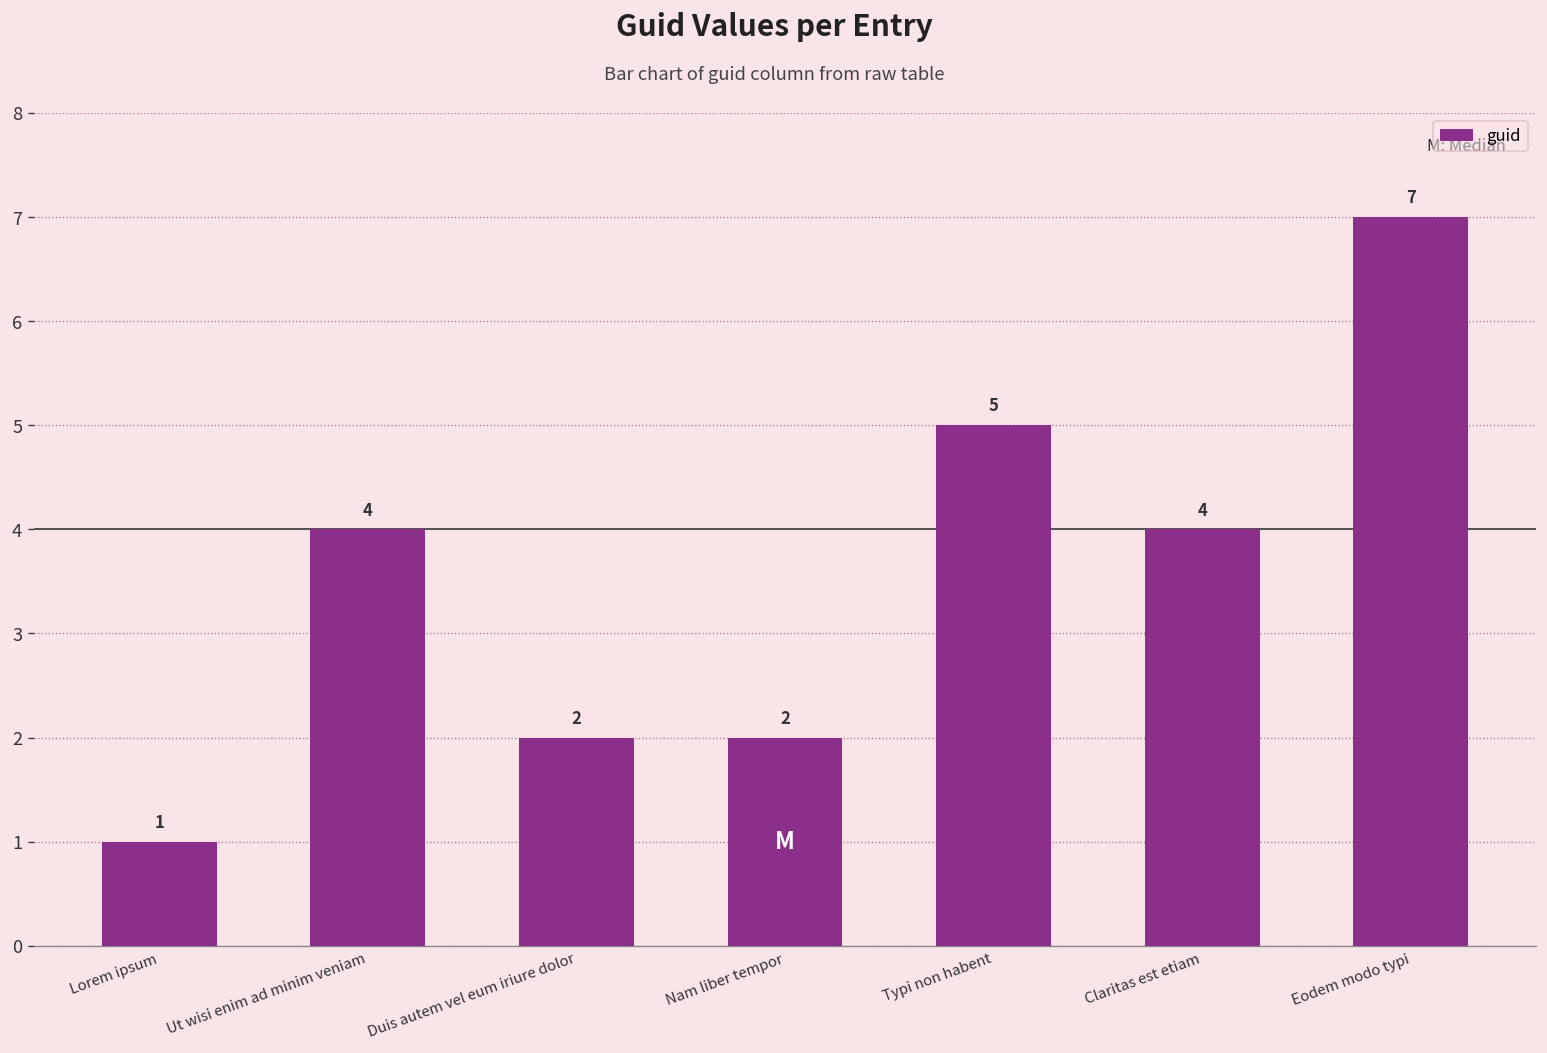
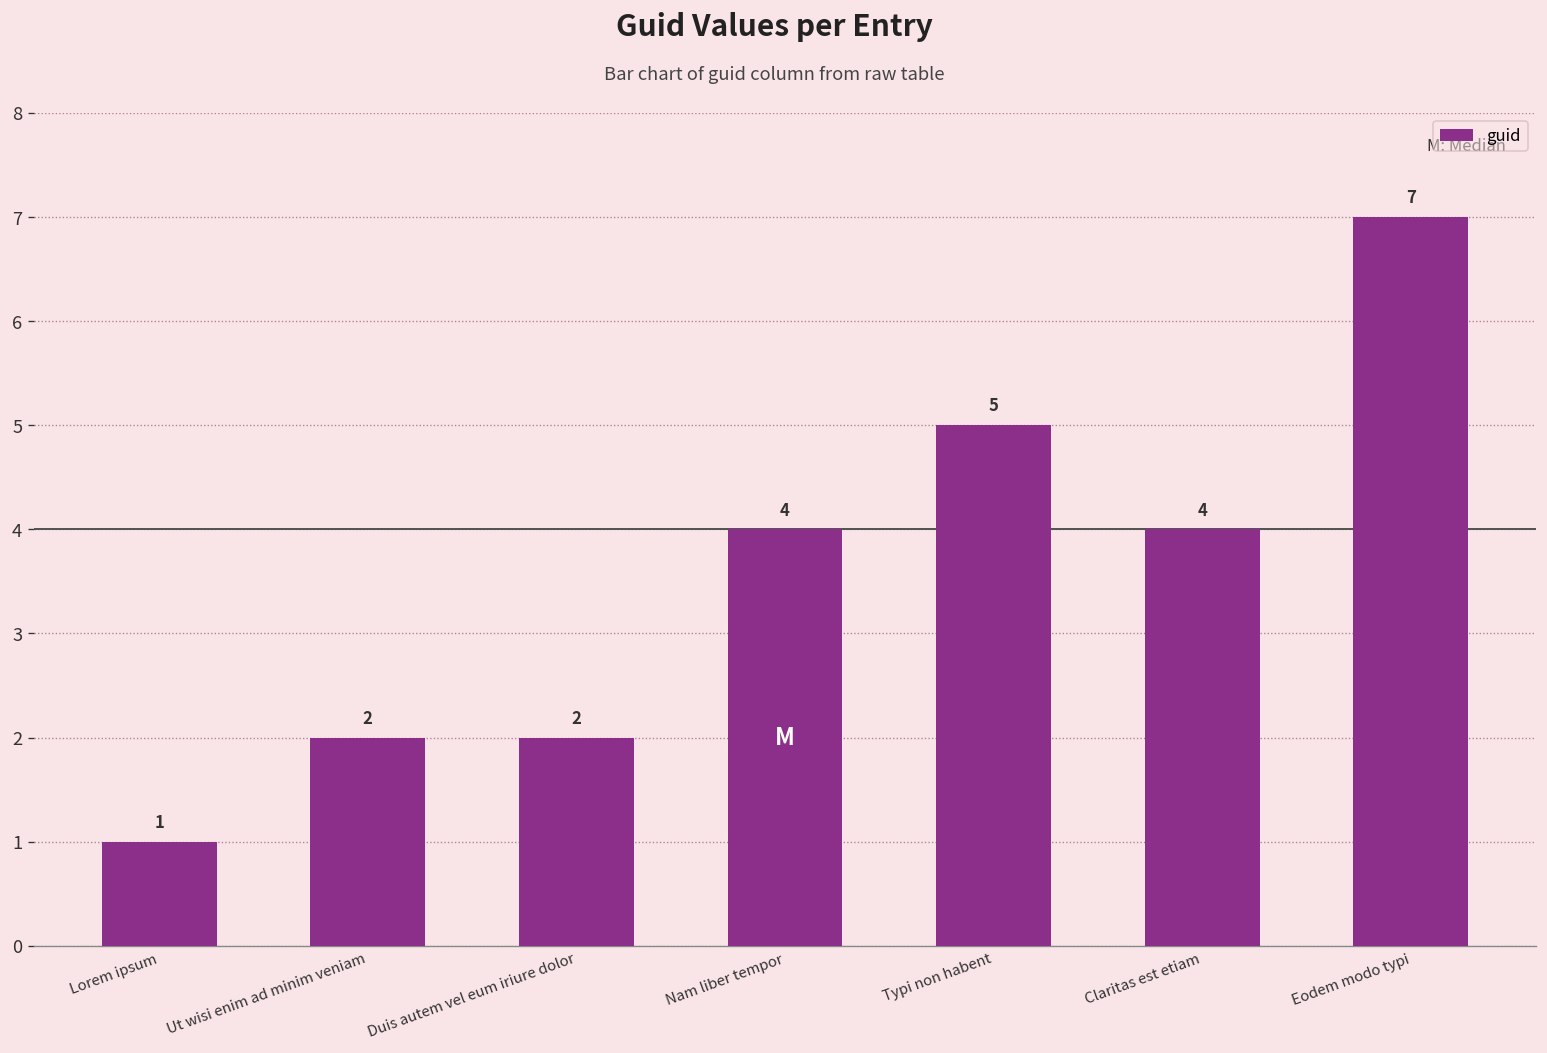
Ut wisi enim ad minim veniam: 4 -> 2
Nam liber tempor: 2 -> 4
